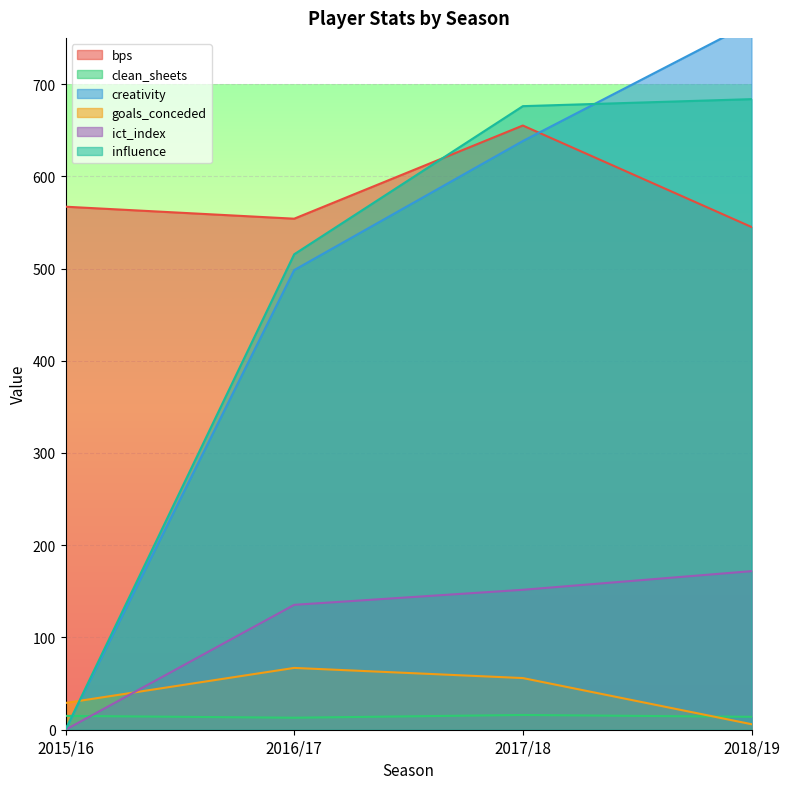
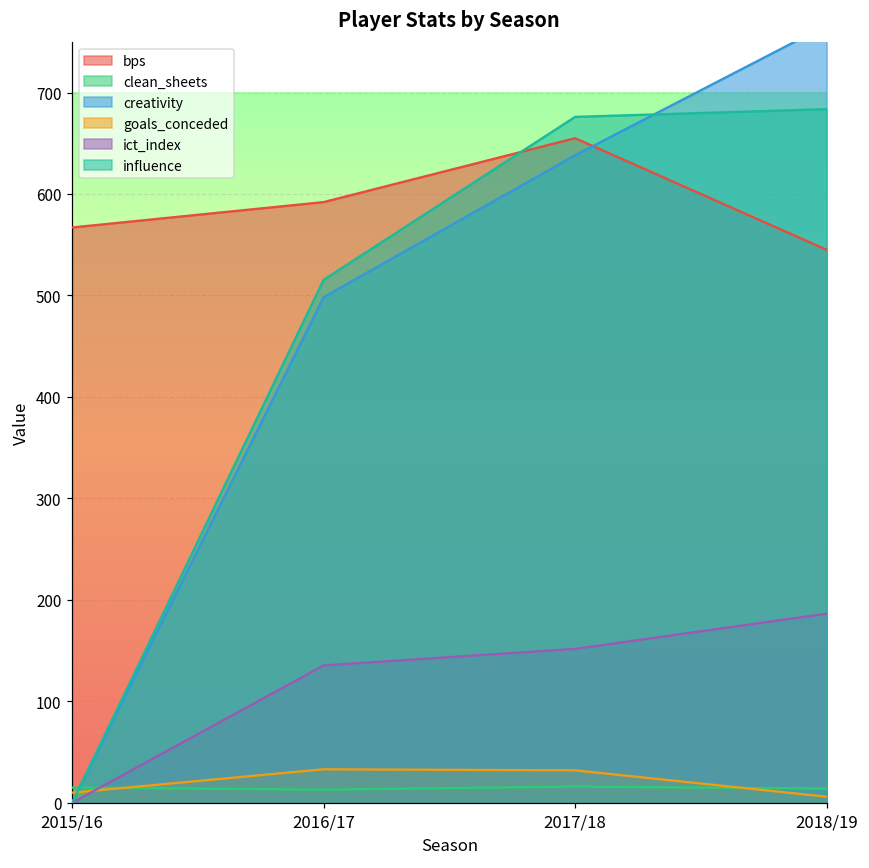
goals_conceded, 2015/16: 30 -> 10
bps, 2016/17: 550 -> 590
goals_conceded, 2016/17: 70 -> 30
goals_conceded, 2017/18: 60 -> 30
ict_index, 2018/19: 170 -> 190
